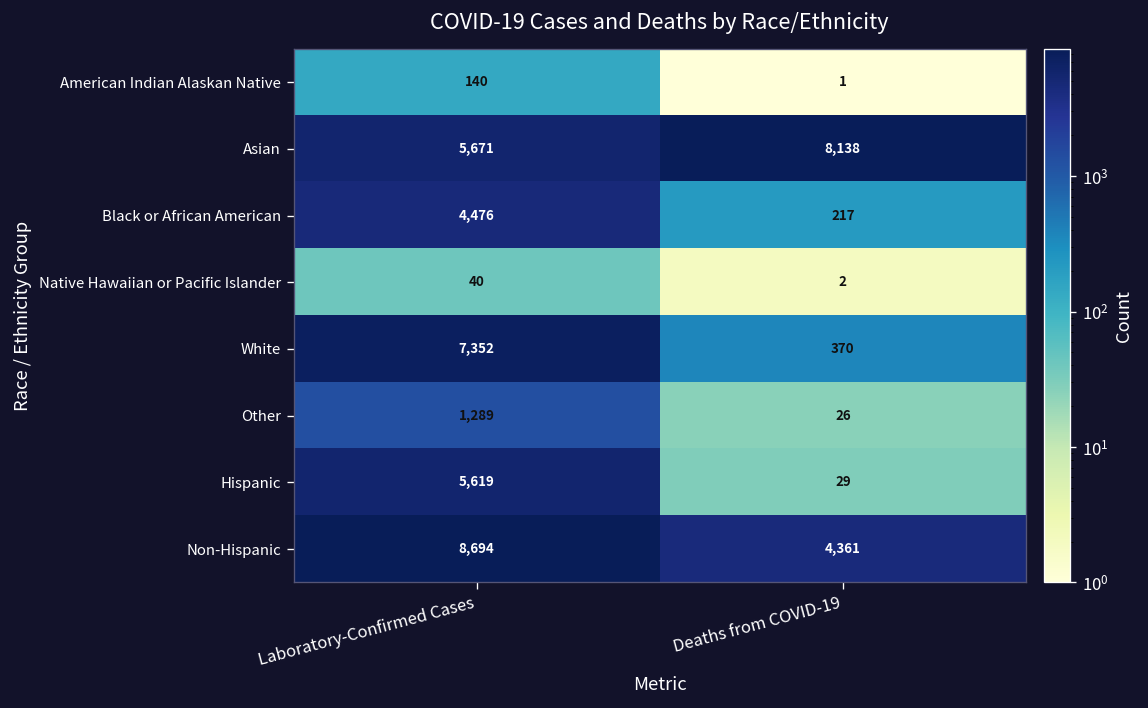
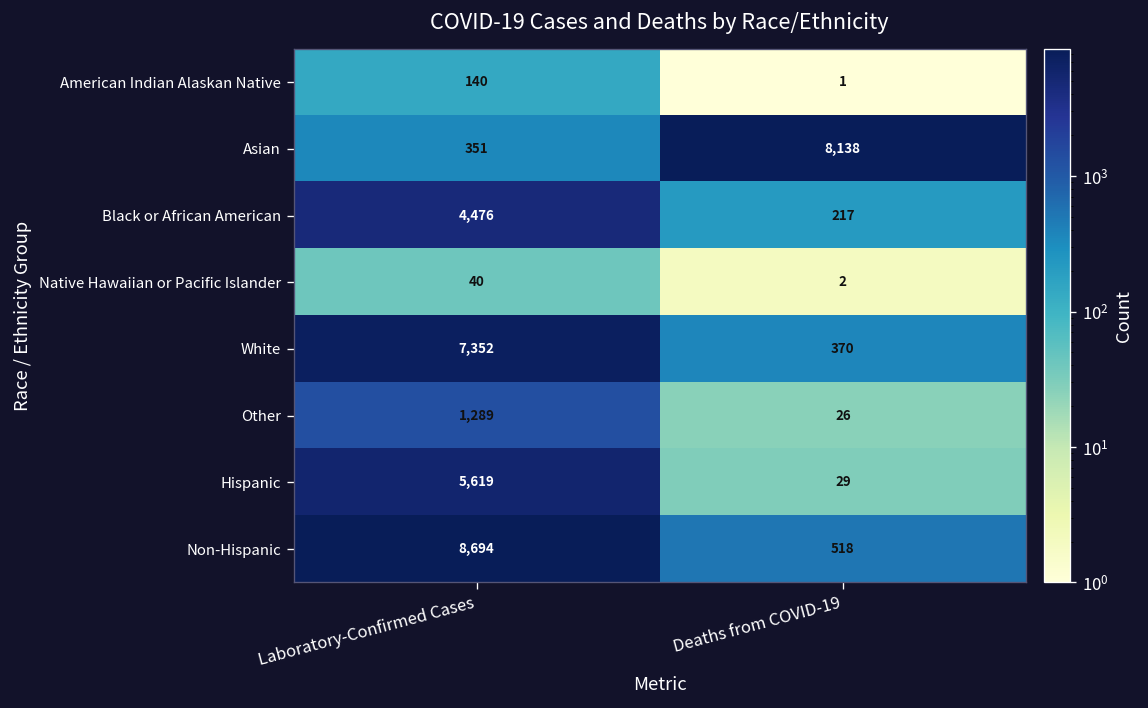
Asian, Laboratory-Confirmed Cases: 5,671 -> 351
Non-Hispanic, Deaths from COVID-19: 4,361 -> 518
